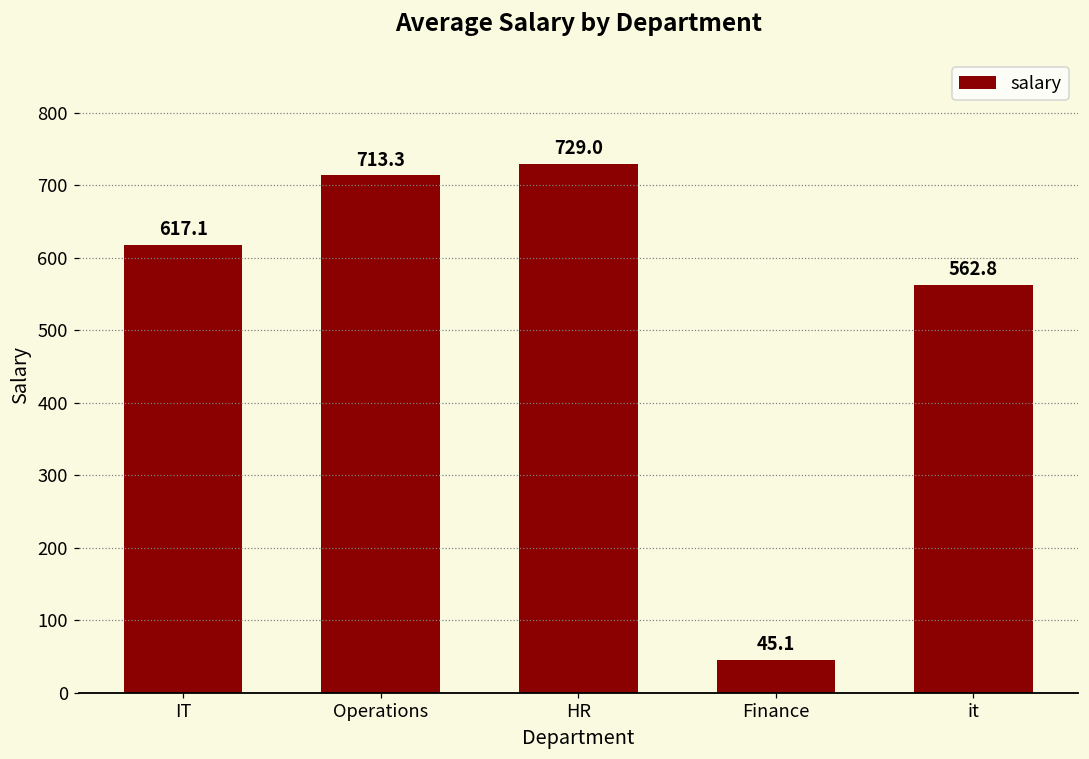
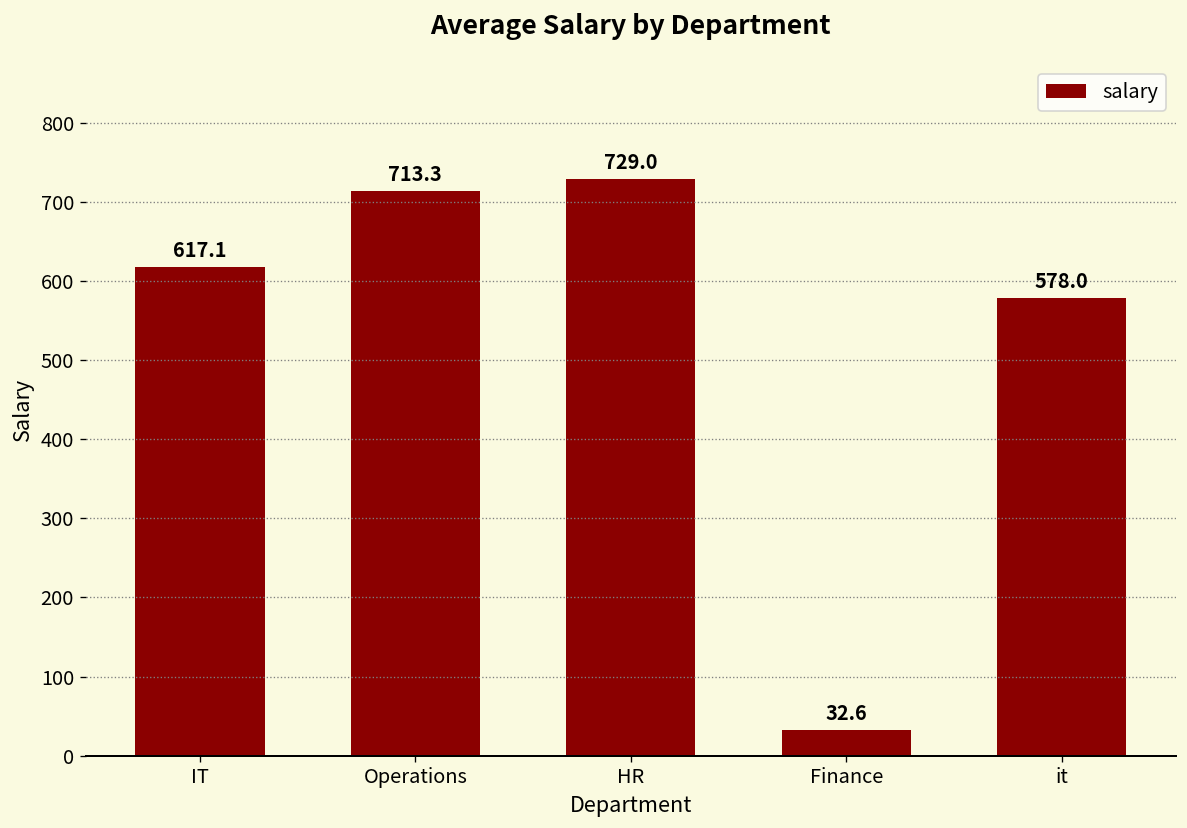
Finance: 45.1 -> 32.6
it: 562.8 -> 578.0
